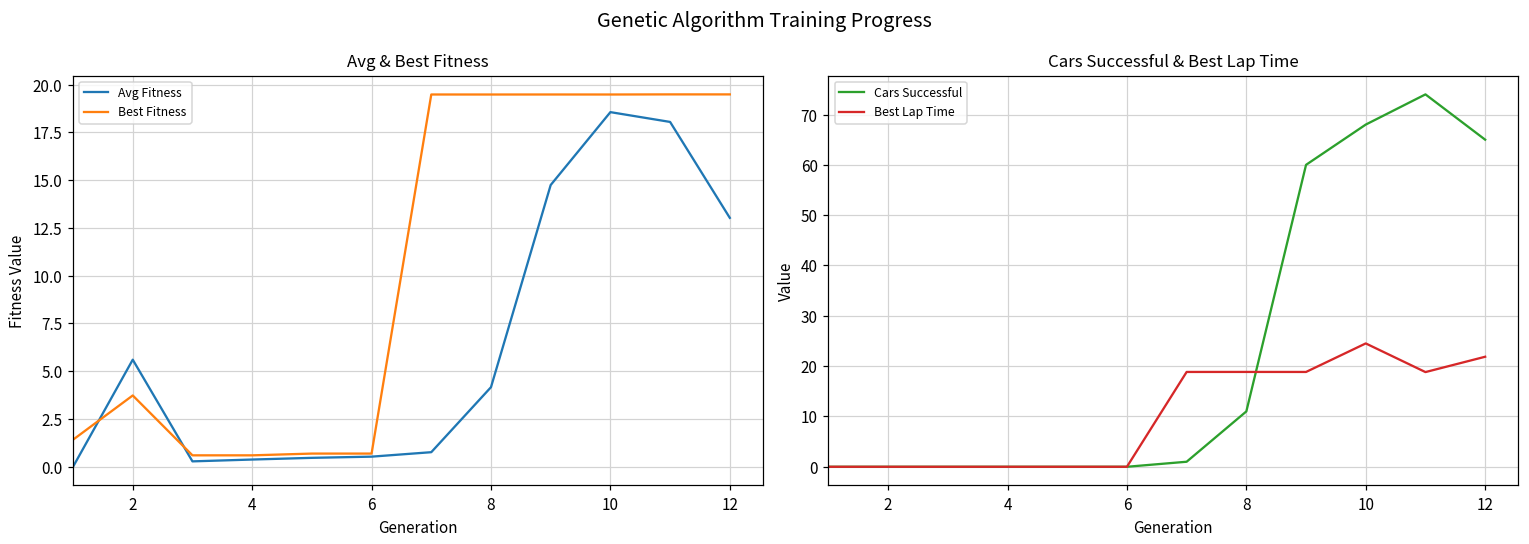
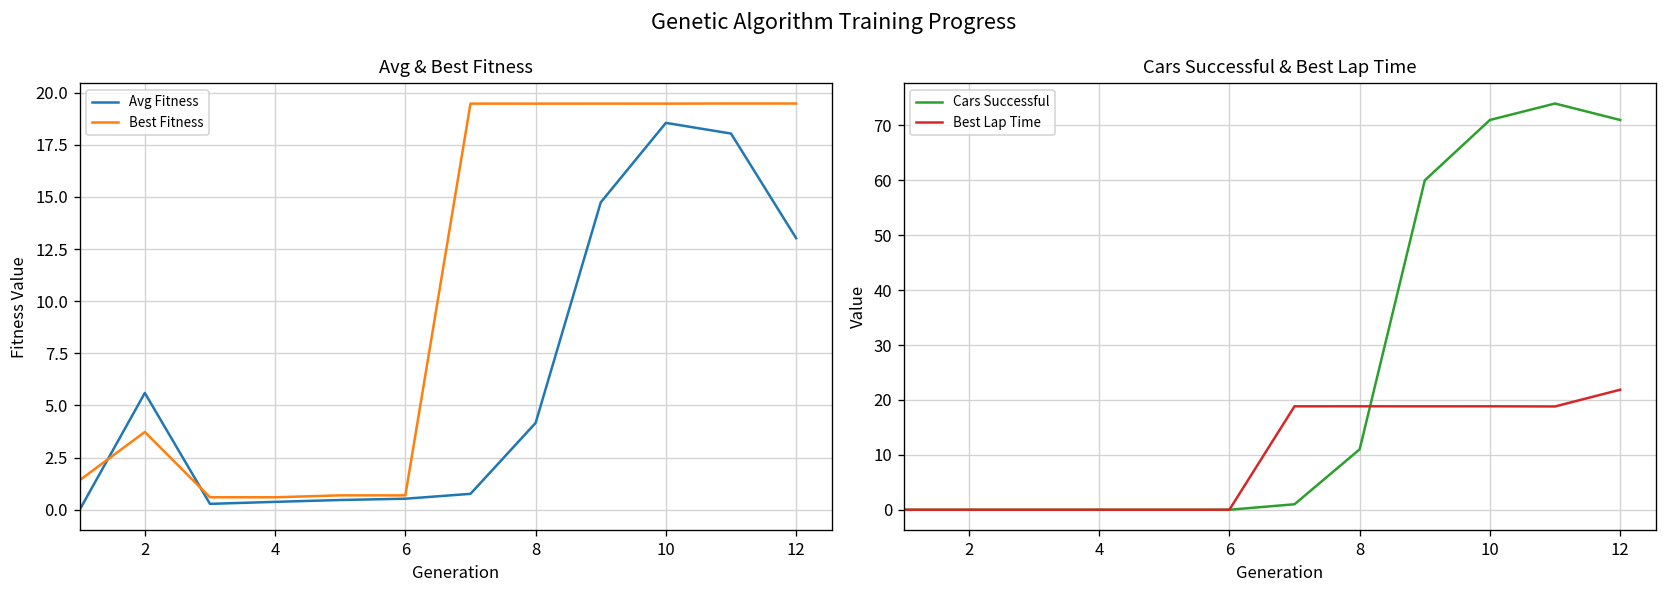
Cars Successful & Best Lap Time, Cars Successful, 10: 68 -> 71
Cars Successful & Best Lap Time, Best Lap Time, 10: 25 -> 19
Cars Successful & Best Lap Time, Cars Successful, 12: 65 -> 71
